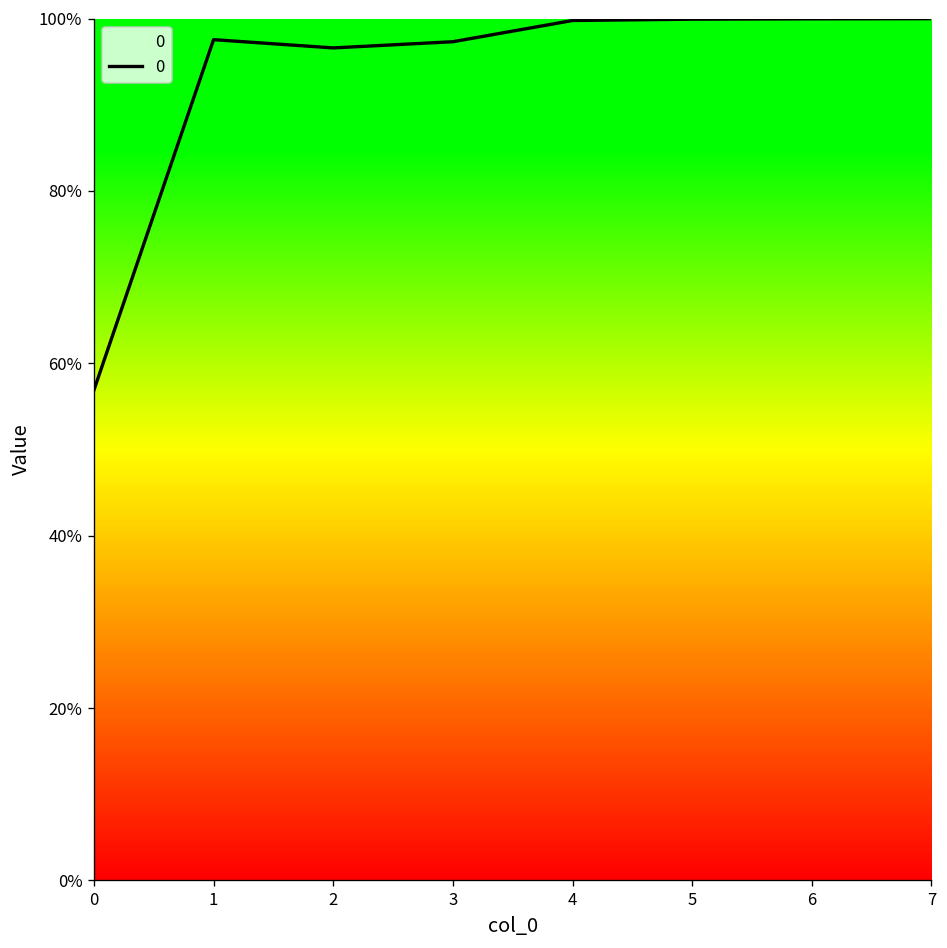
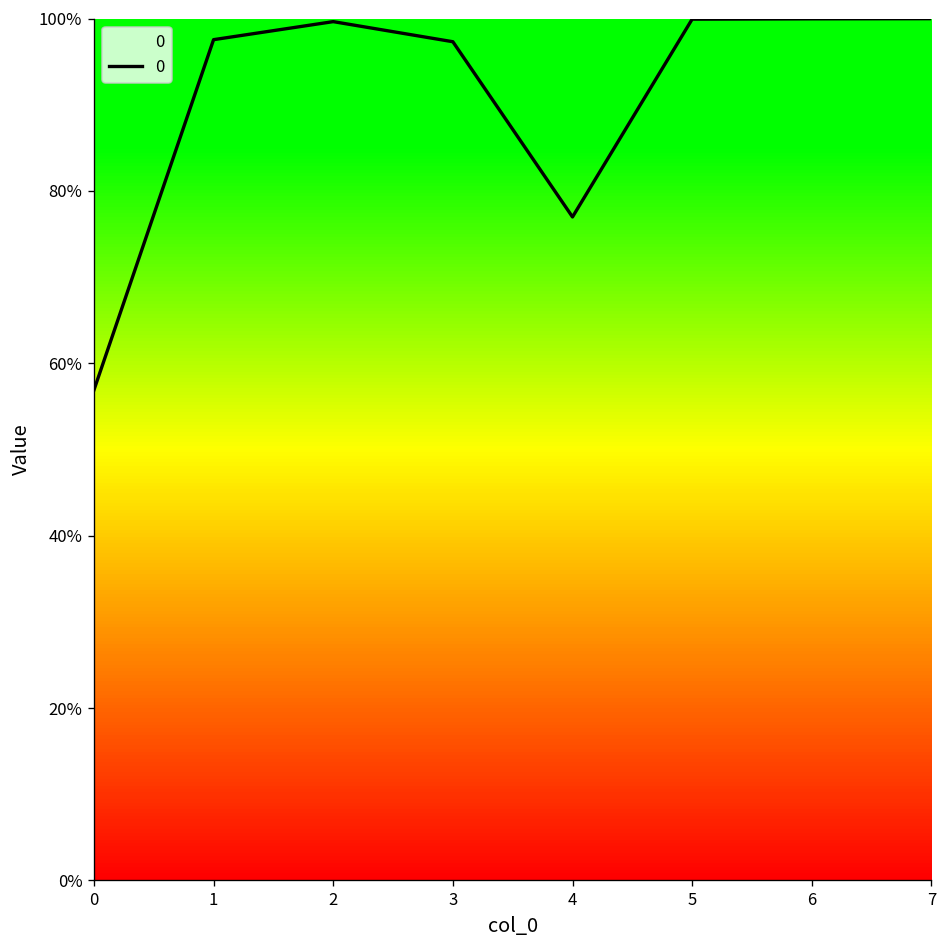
2: 97% -> 100%
4: 100% -> 77%
